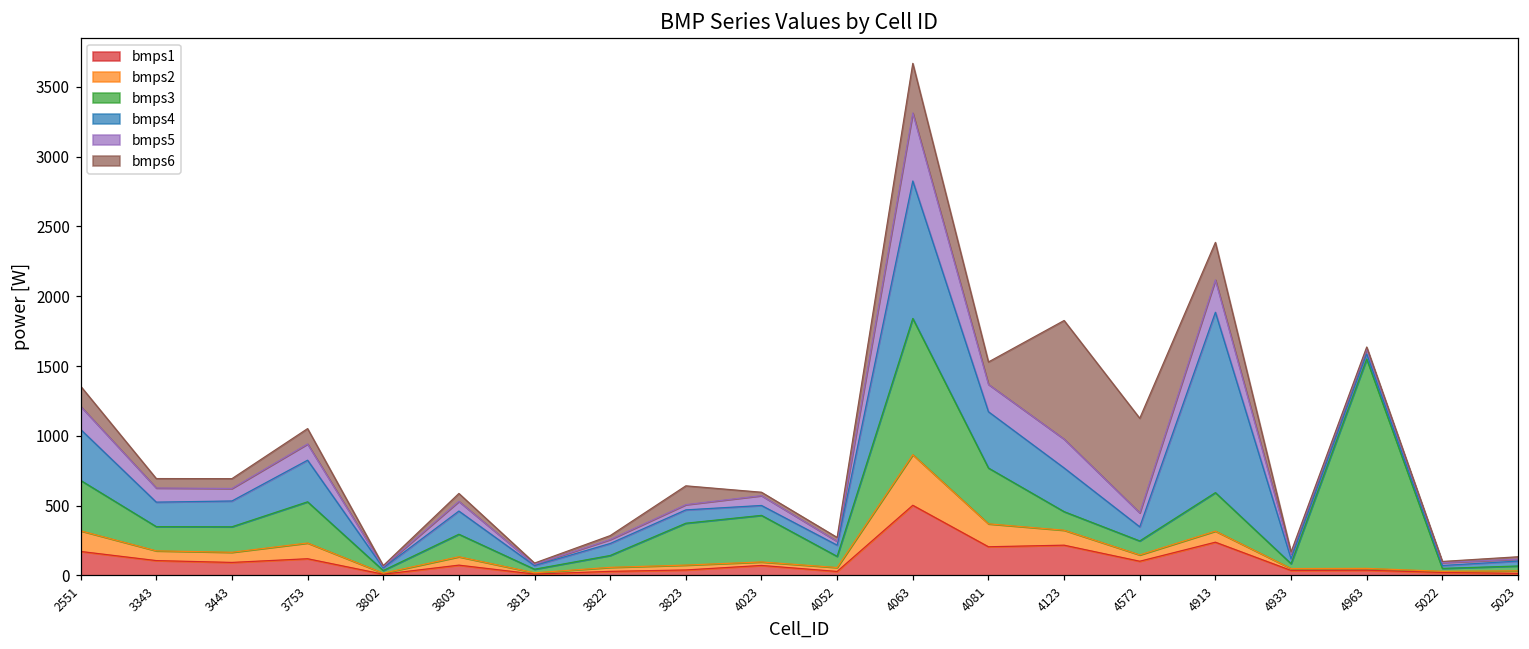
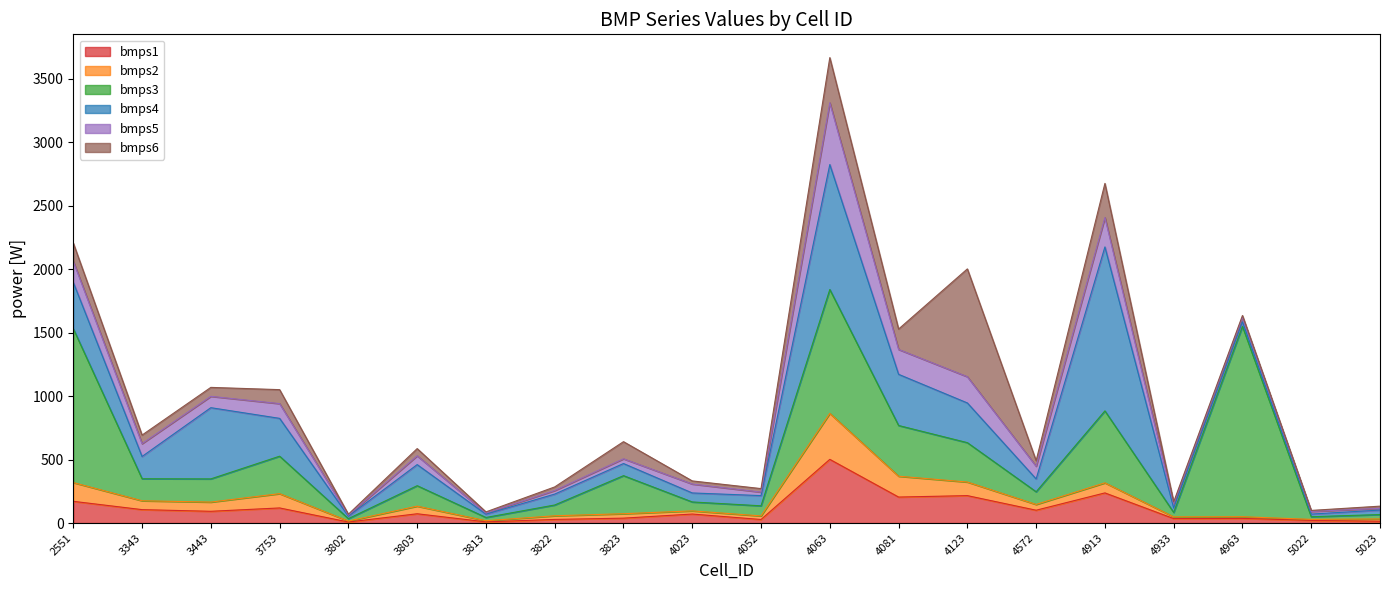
bmps3, 2551: 360 -> 1210
bmps4, 3443: 180 -> 560
bmps3, 4023: 330 -> 70
bmps3, 4123: 130 -> 310
bmps6, 4572: 680 -> 40
bmps3, 4913: 280 -> 570
